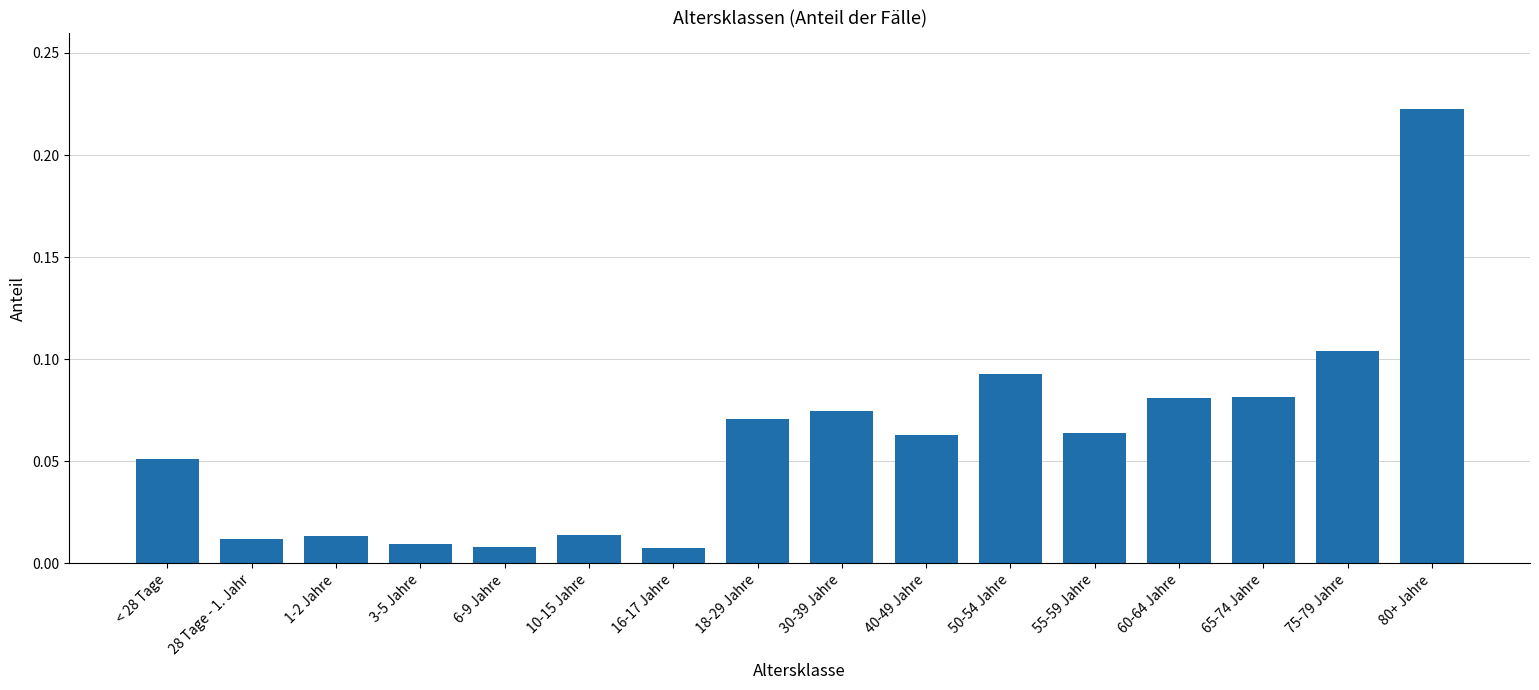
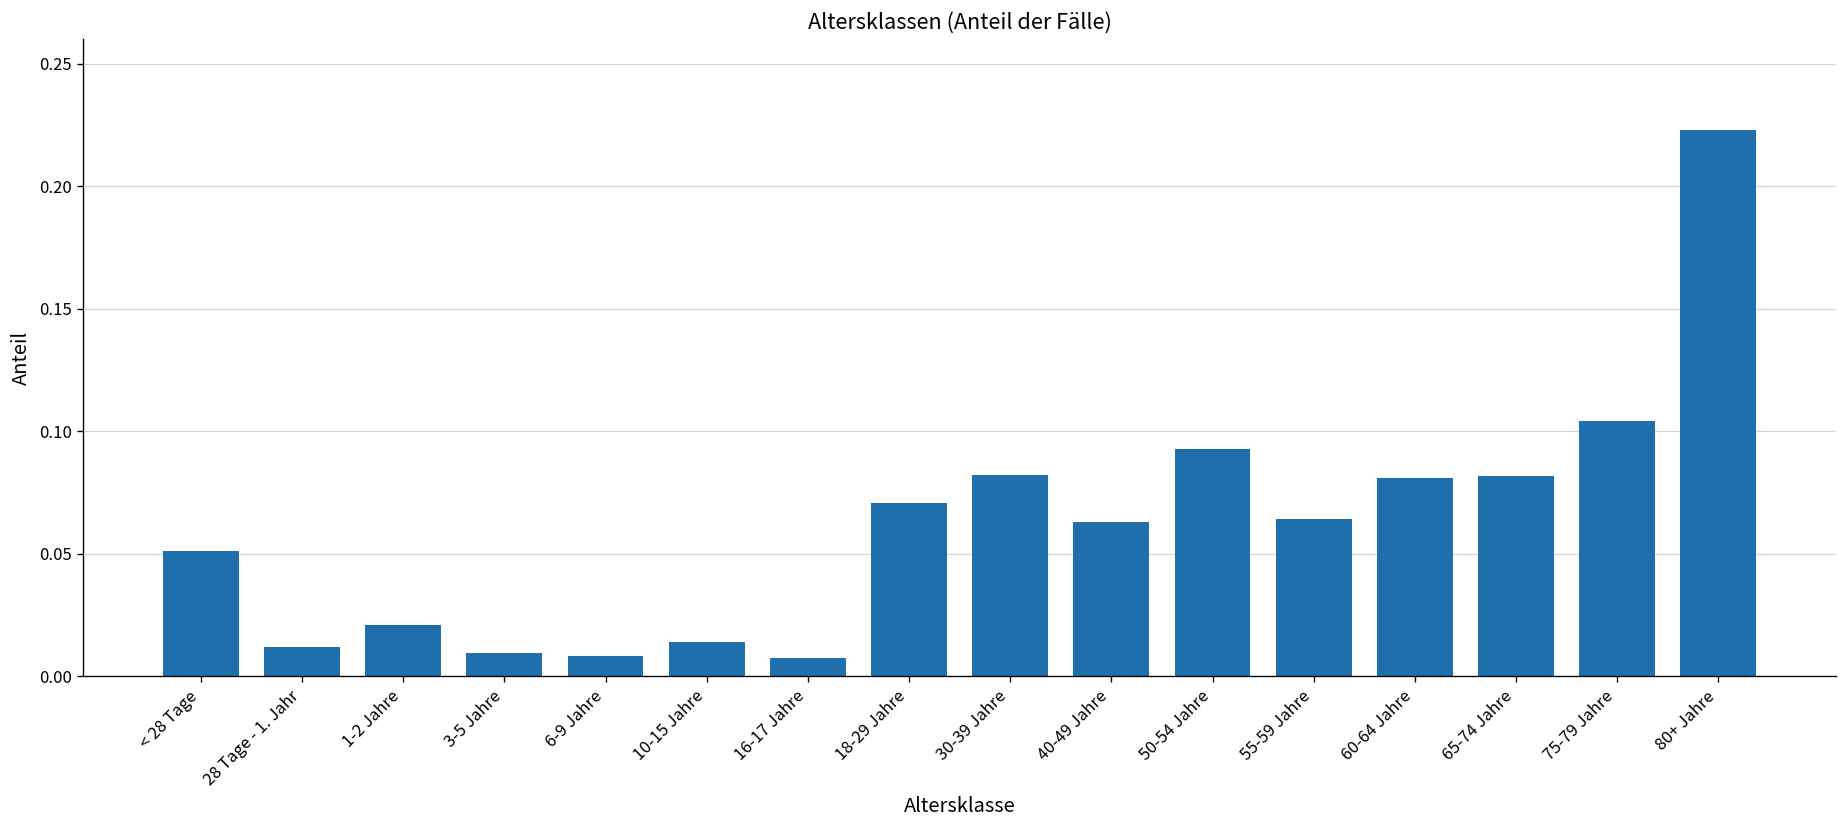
1-2 Jahre: 0.013 -> 0.021
30-39 Jahre: 0.074 -> 0.082
